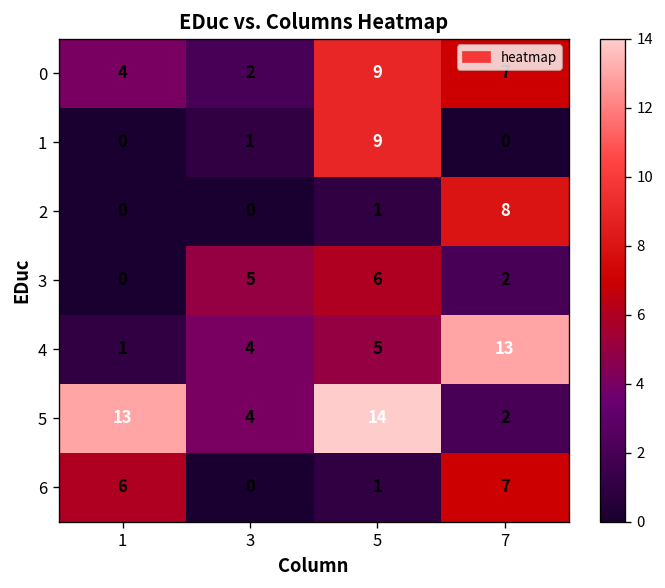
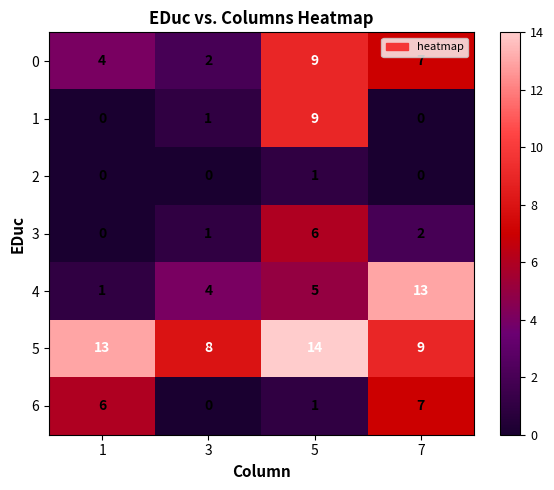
2, 7: 8 -> 0
3, 3: 5 -> 1
5, 3: 4 -> 8
5, 7: 2 -> 9
